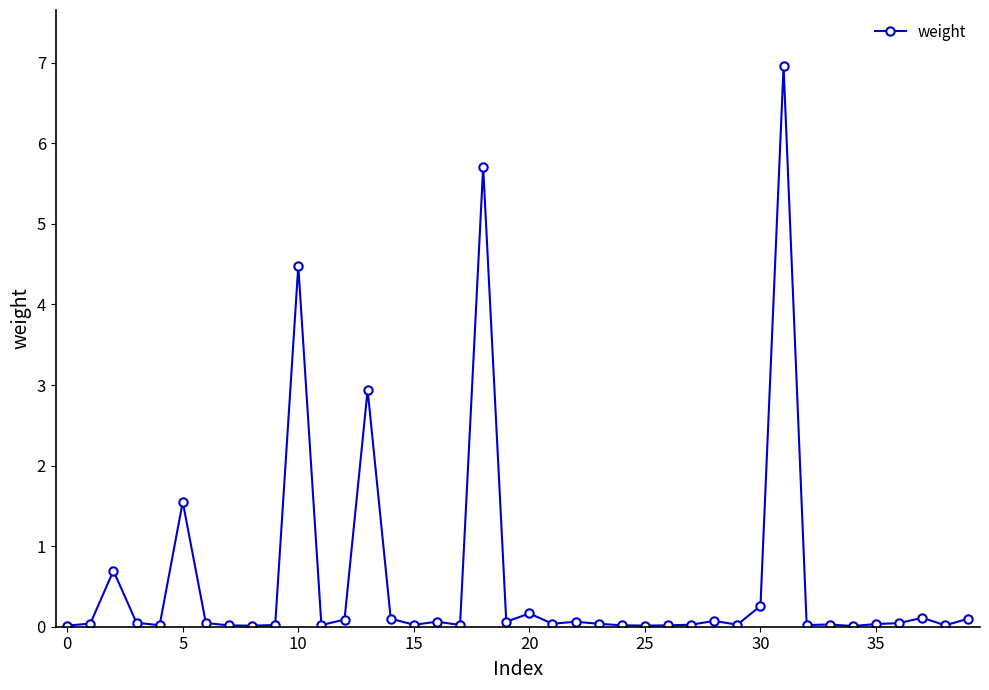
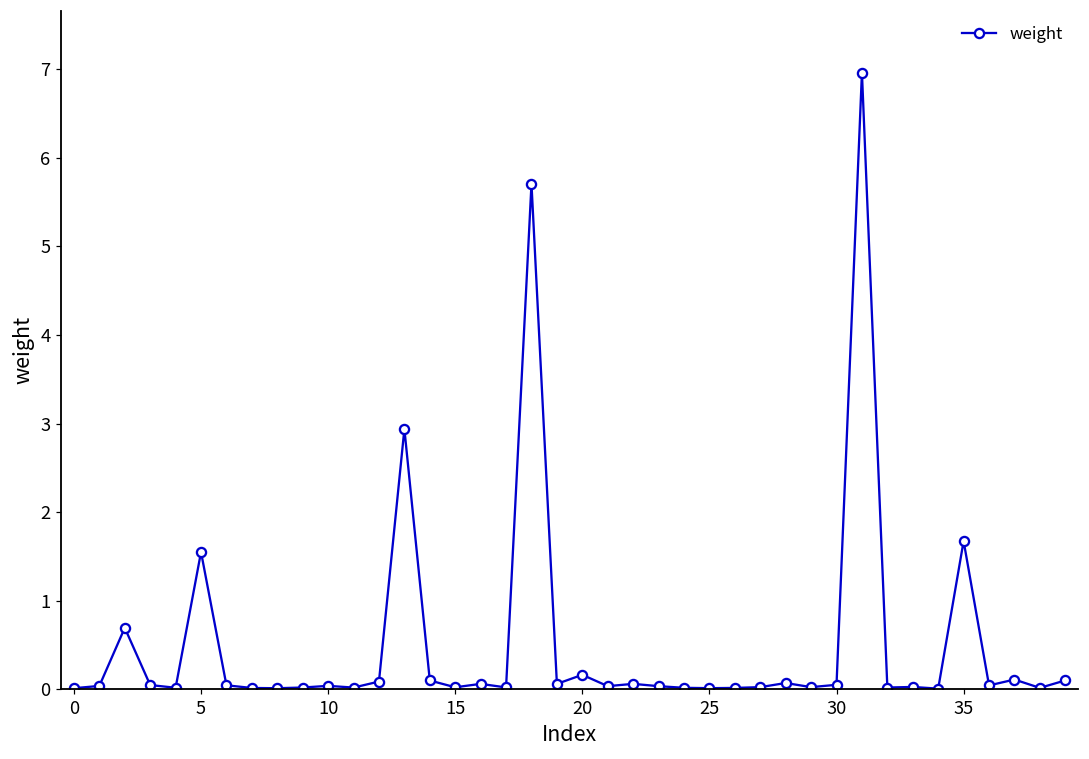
10: 4.5 -> 0.0
30: 0.3 -> 0.1
35: 0.0 -> 1.7
